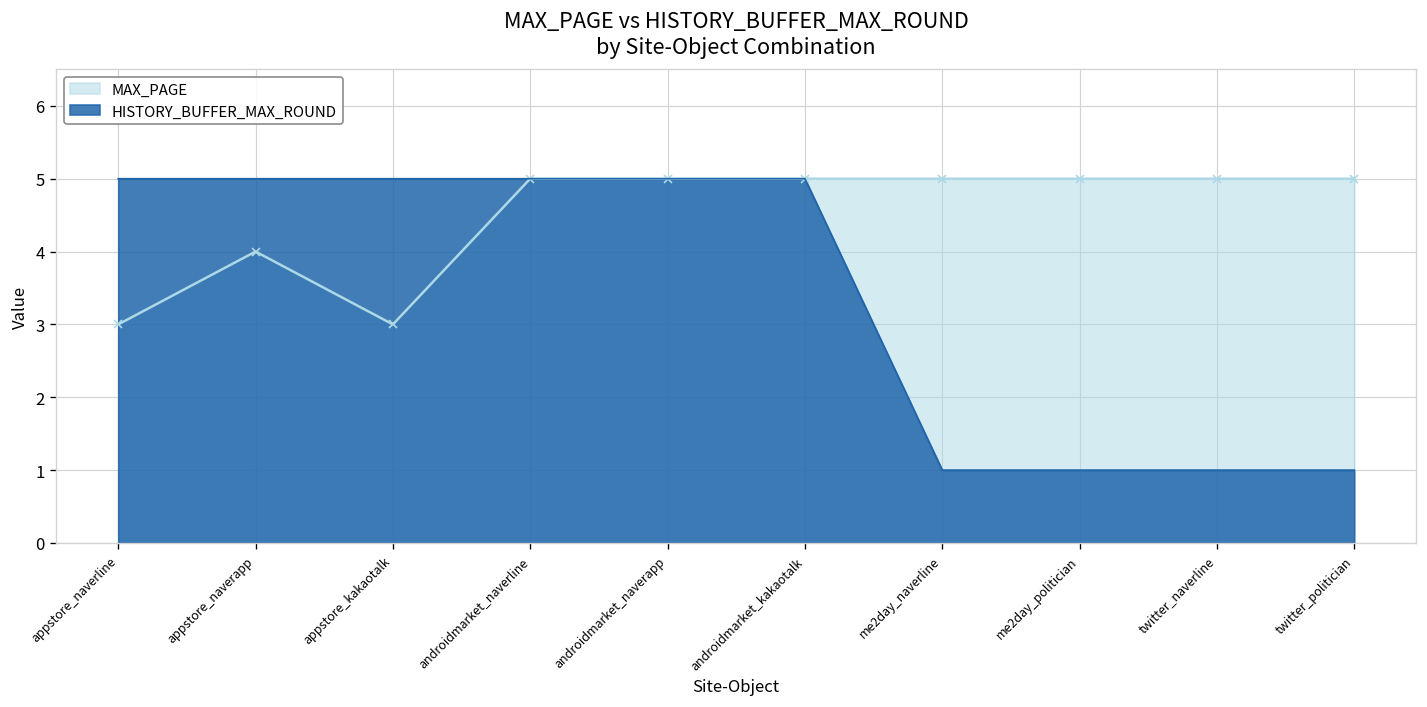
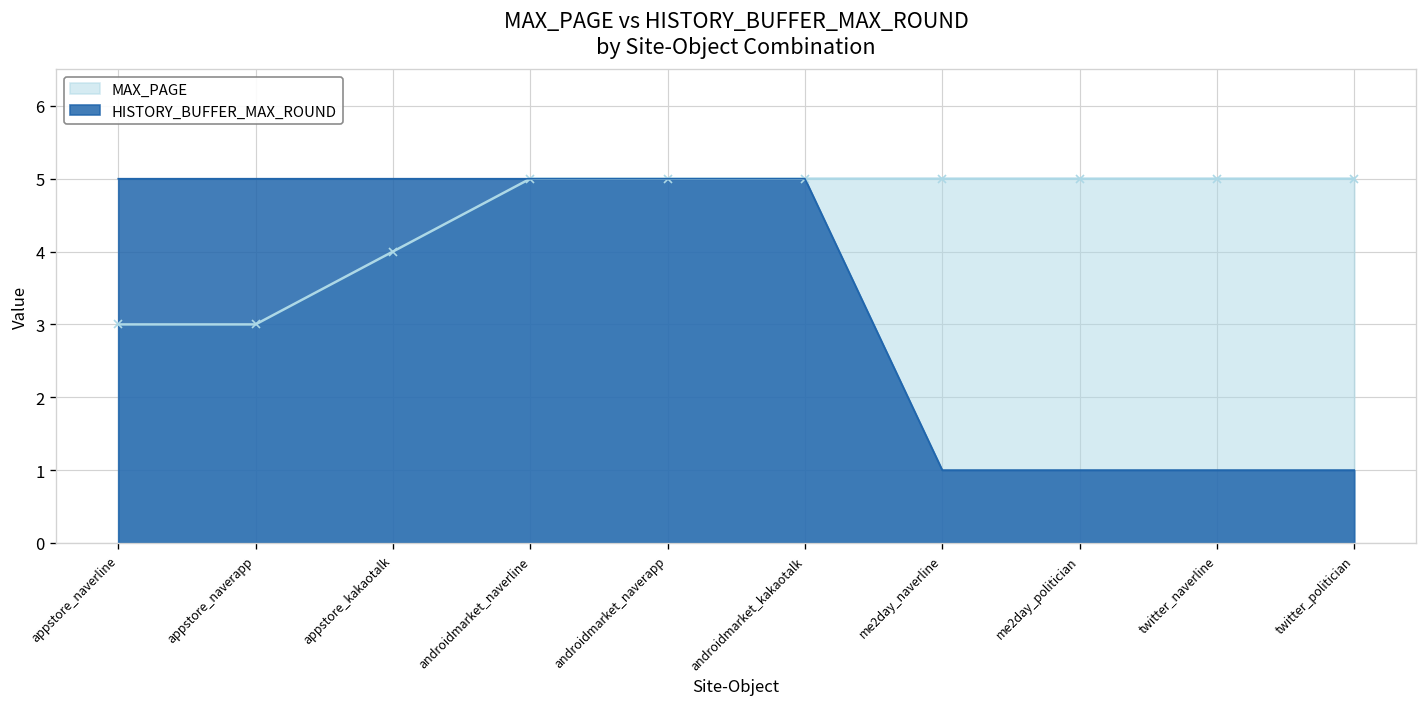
MAX_PAGE, appstore_naverapp: 4 -> 3
MAX_PAGE, appstore_kakaotalk: 3 -> 4
